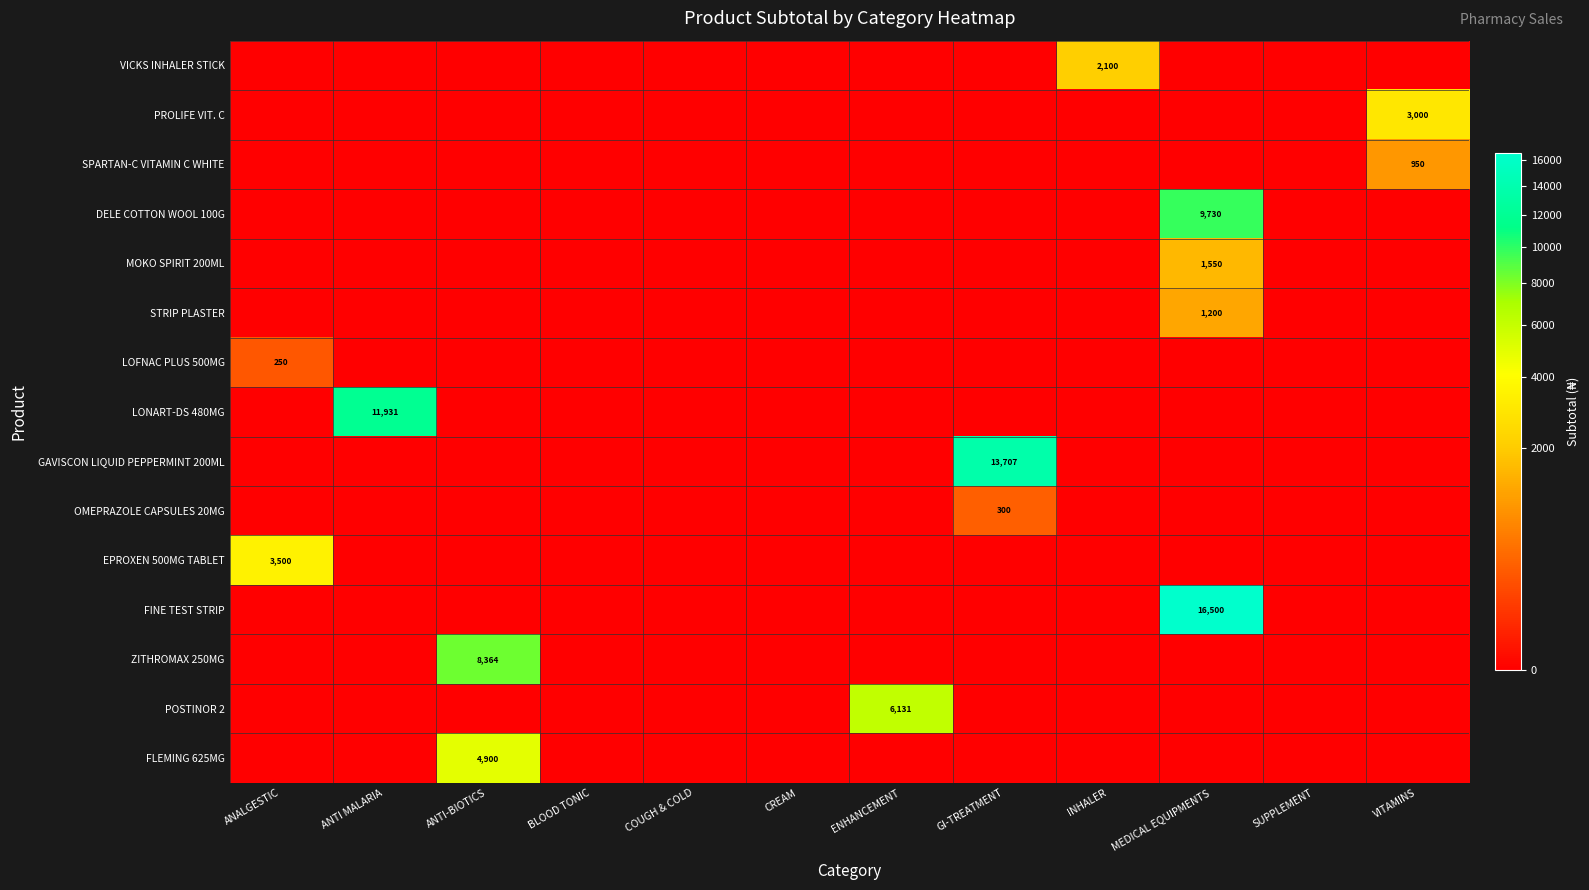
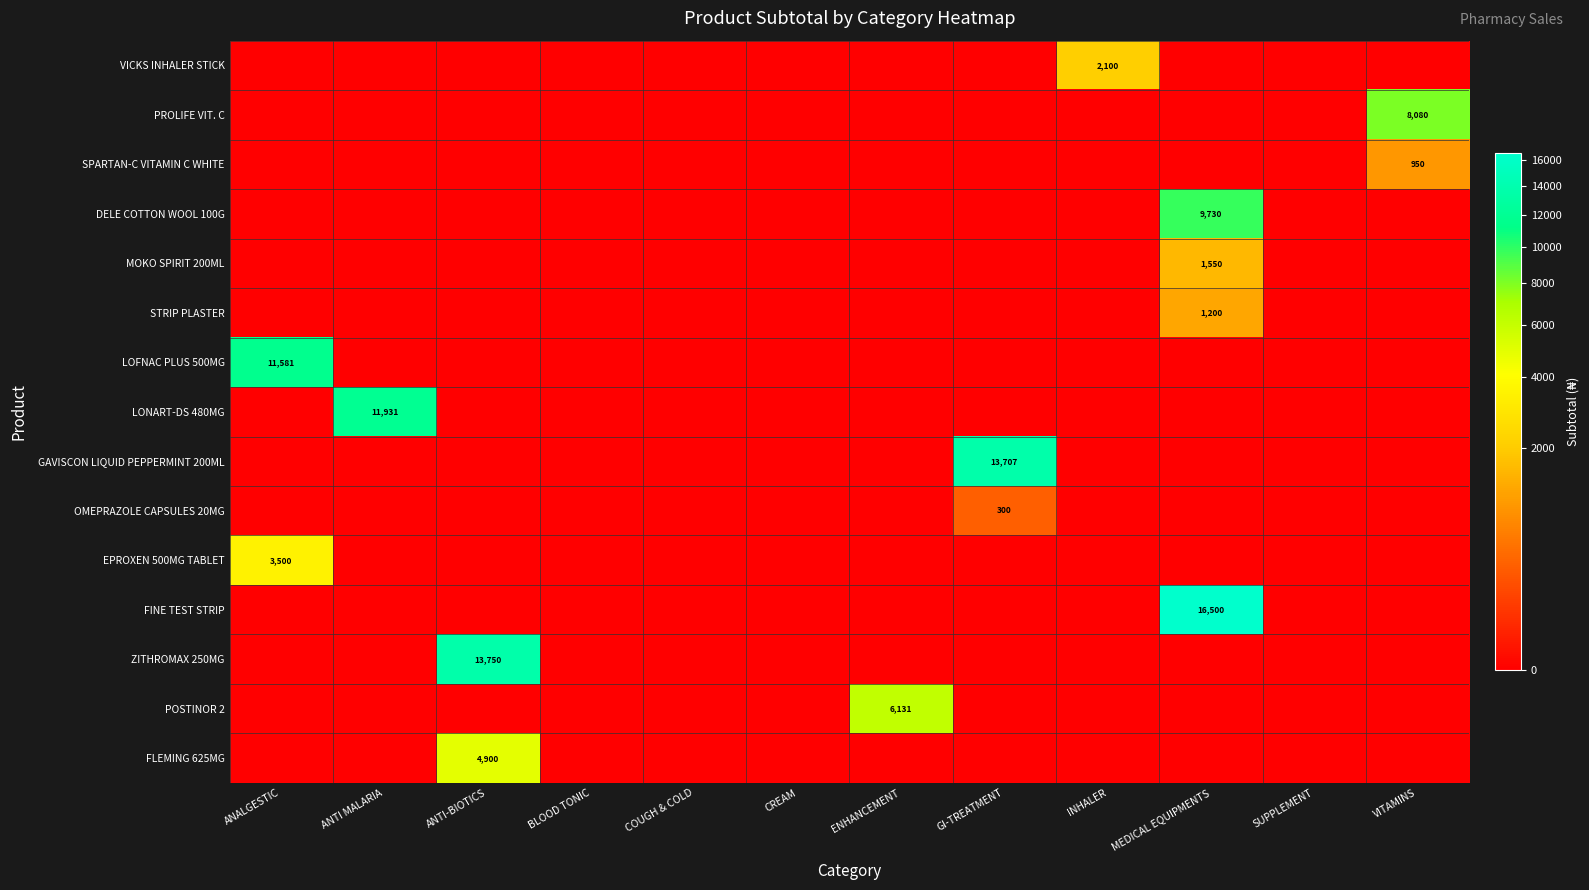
PROLIFE VIT. C, VITAMINS: 3,000 -> 8,080
LOFNAC PLUS 500MG, ANALGESTIC: 250 -> 11,581
ZITHROMAX 250MG, ANTI-BIOTICS: 8,364 -> 13,750
